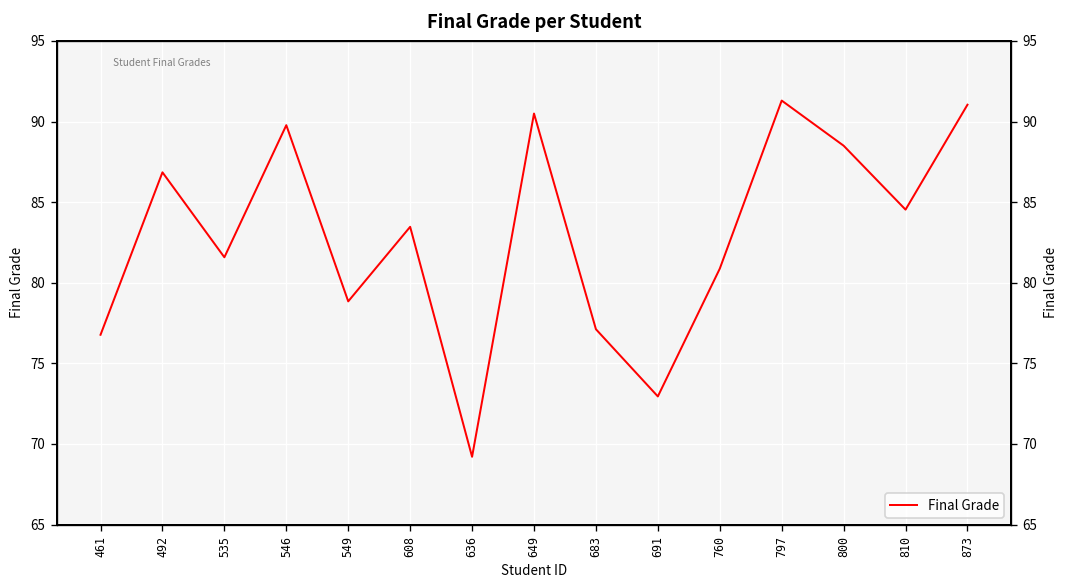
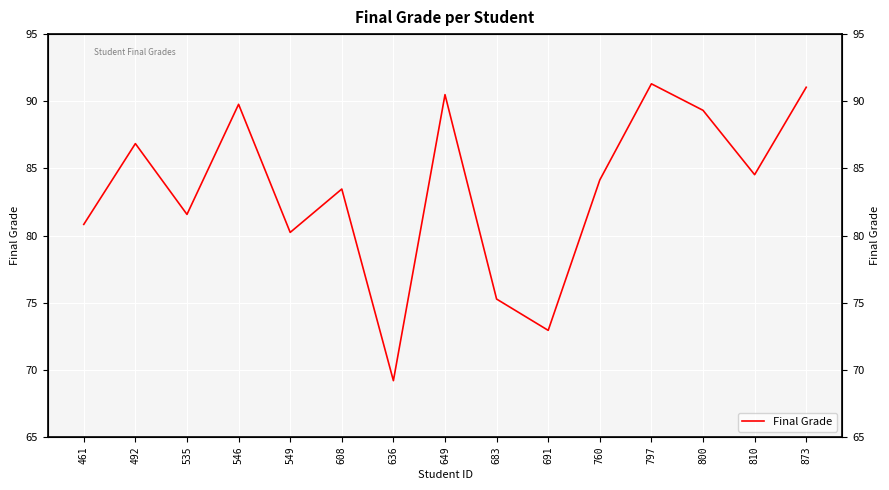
461: 76.8 -> 80.8
549: 78.8 -> 80.2
683: 77.1 -> 75.3
760: 80.9 -> 84.1
800: 88.5 -> 89.3
